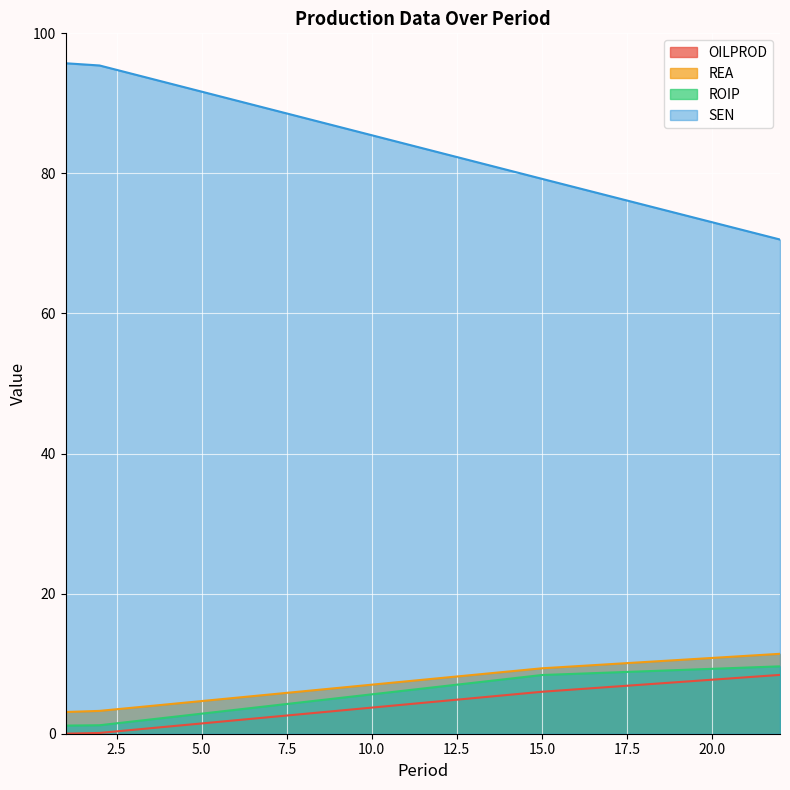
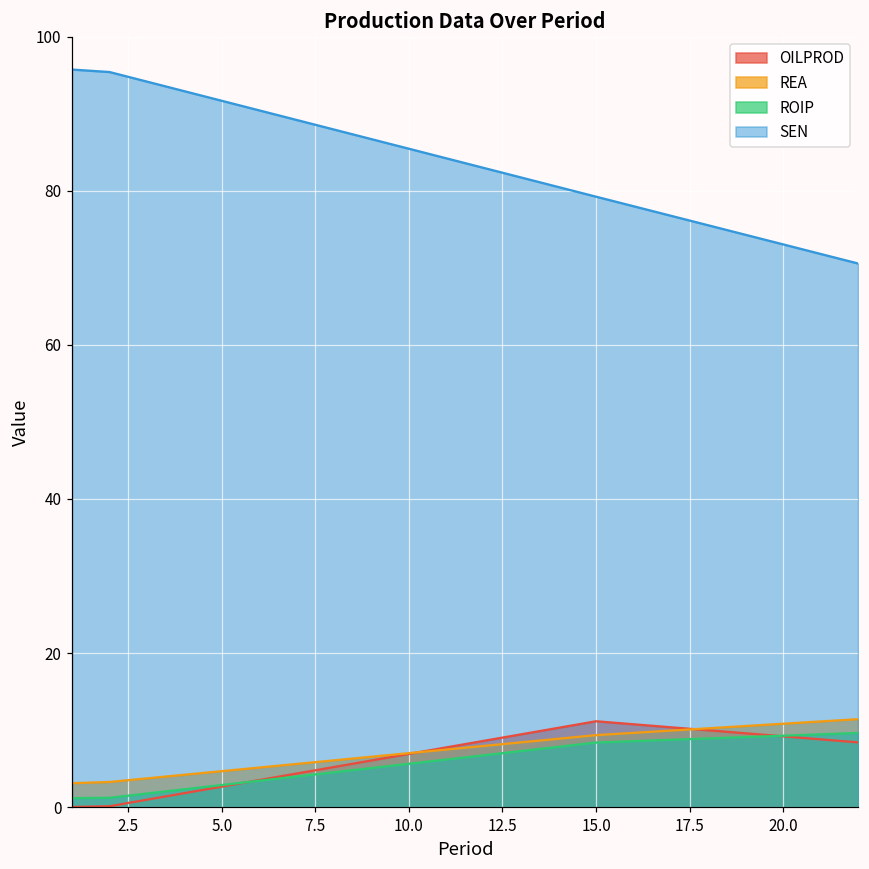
OILPROD, 15.0: 6 -> 11
